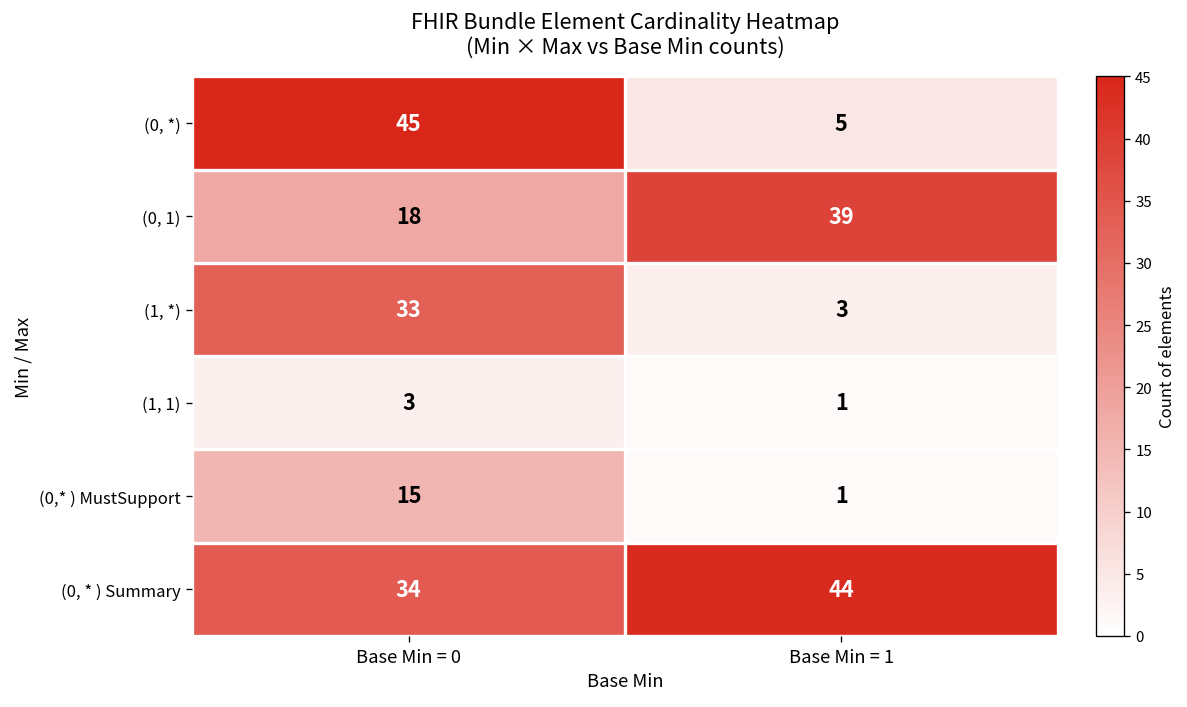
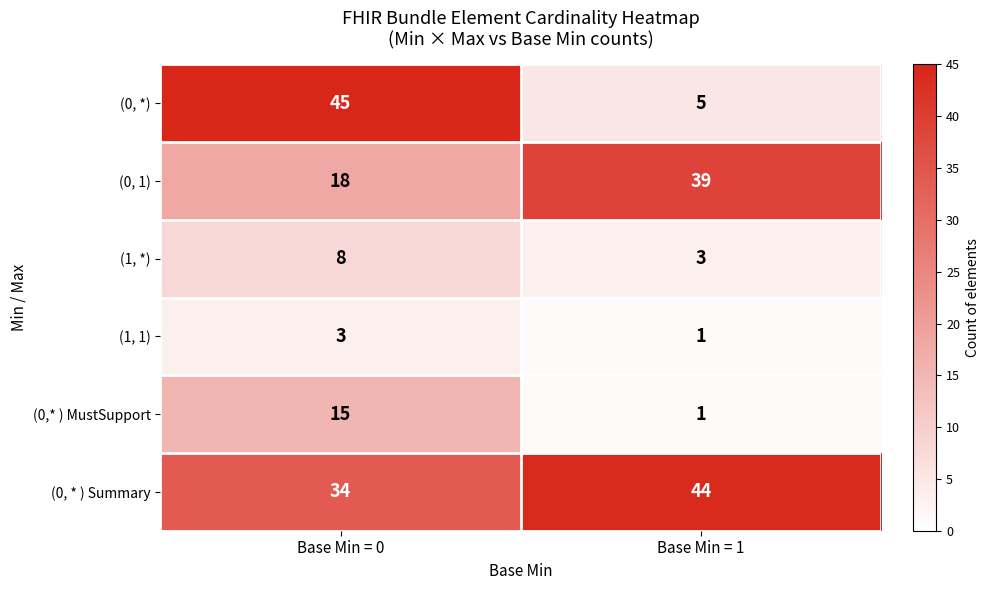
(1, *), Base Min = 0: 33 -> 8
